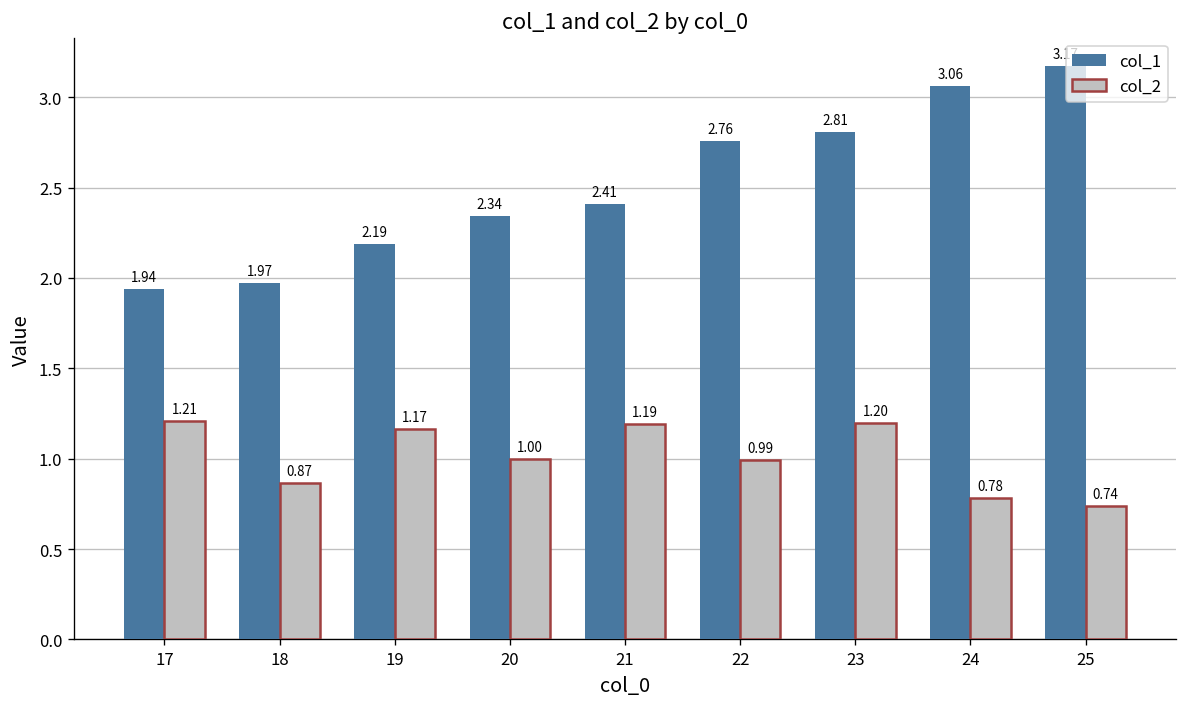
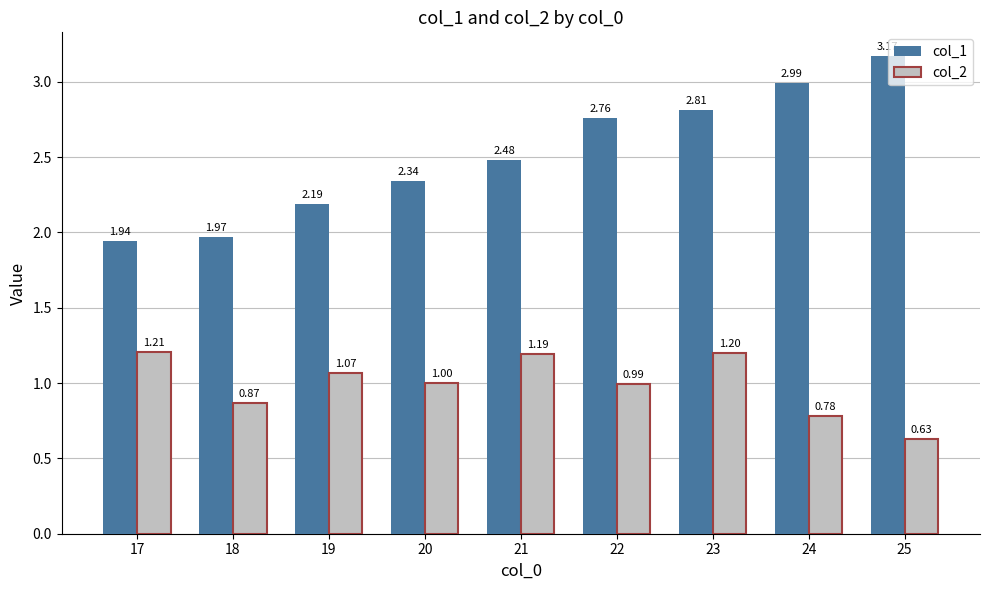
col_2, 19: 1.17 -> 1.07
col_1, 21: 2.41 -> 2.48
col_1, 24: 3.06 -> 2.99
col_2, 25: 0.74 -> 0.63
